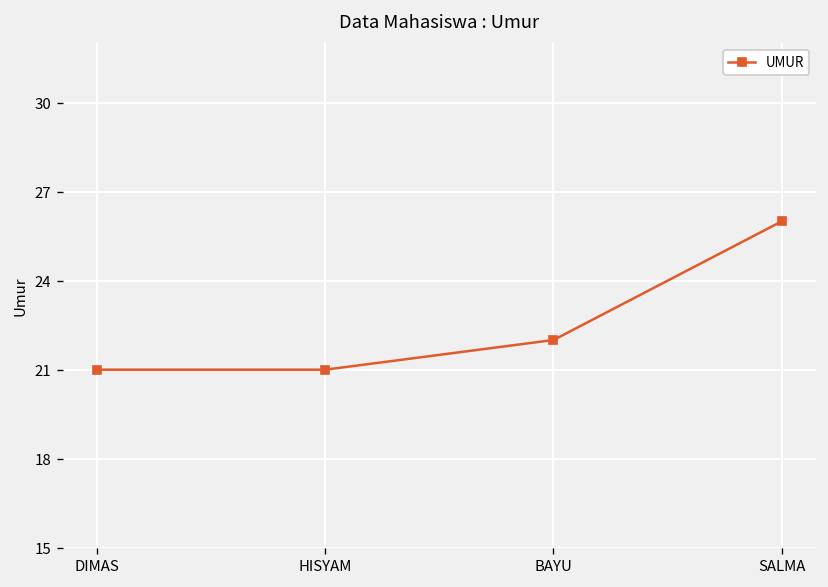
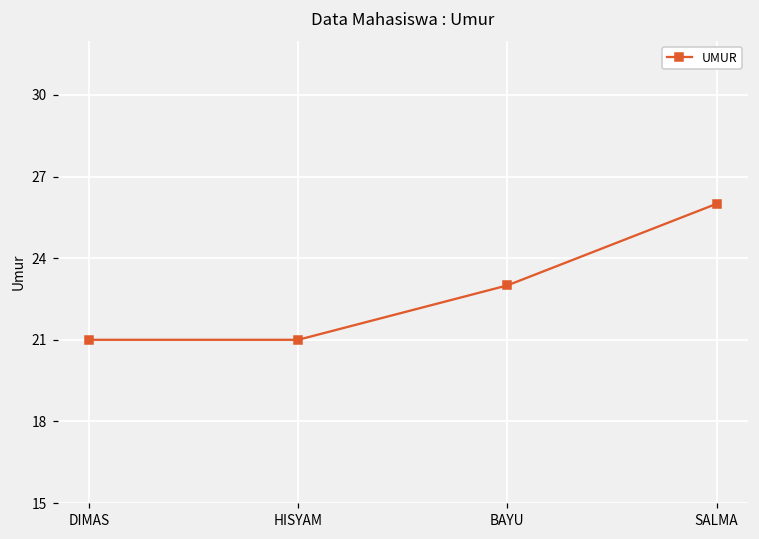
BAYU: 22 -> 23
